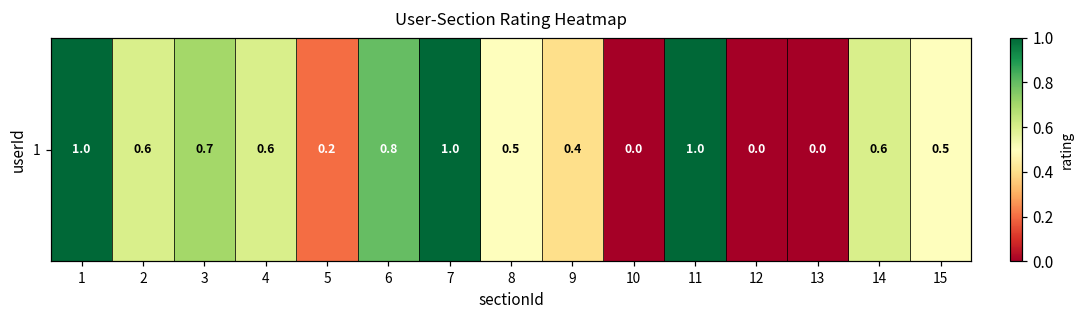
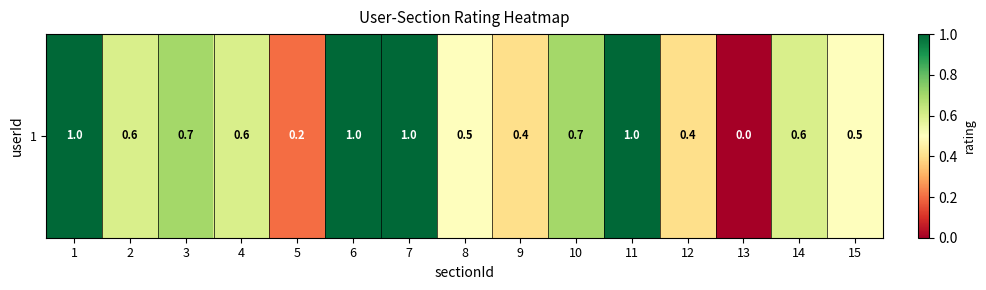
1, 6: 0.8 -> 1.0
1, 10: 0.0 -> 0.7
1, 12: 0.0 -> 0.4
